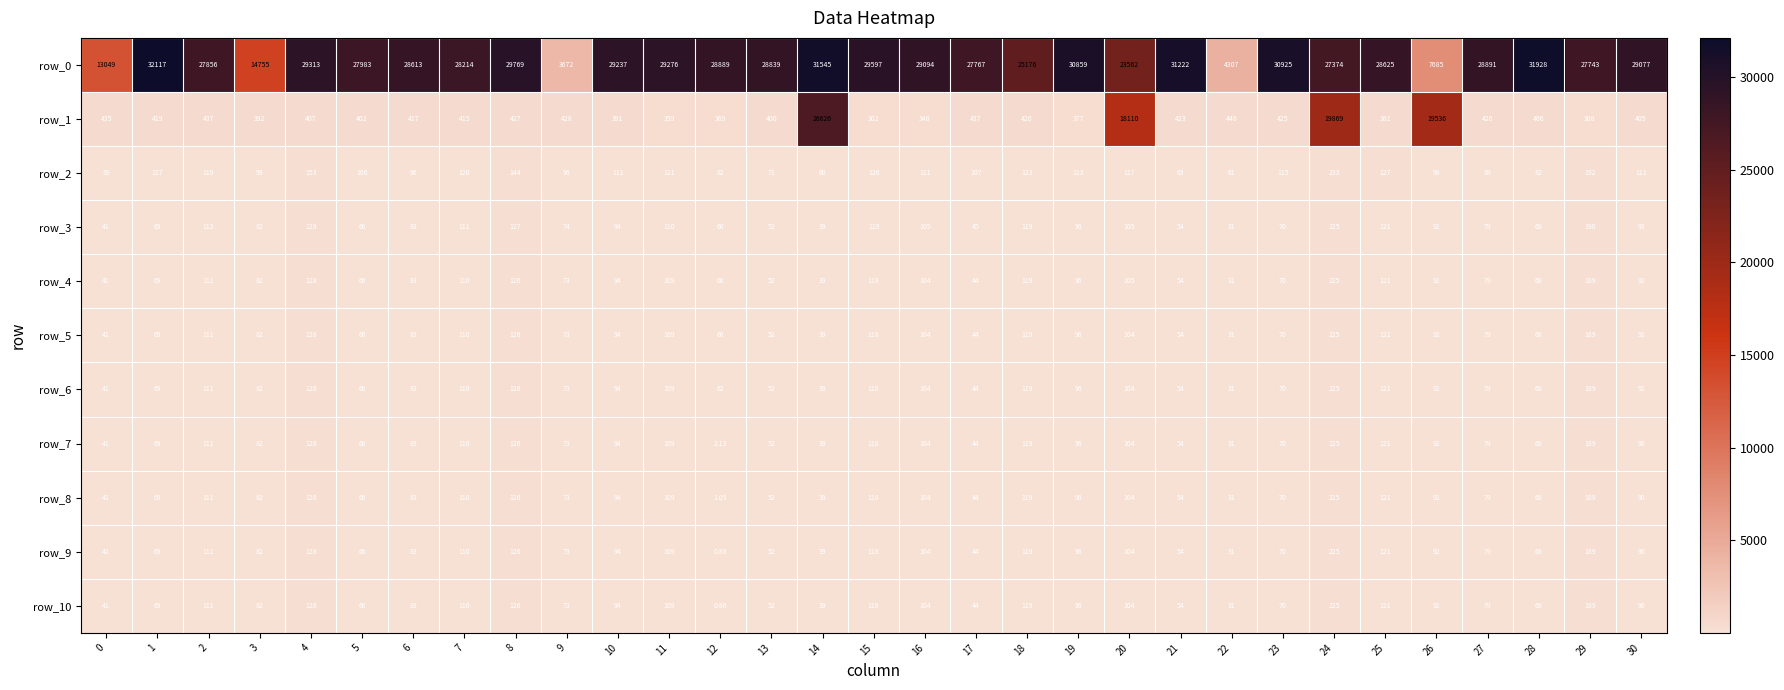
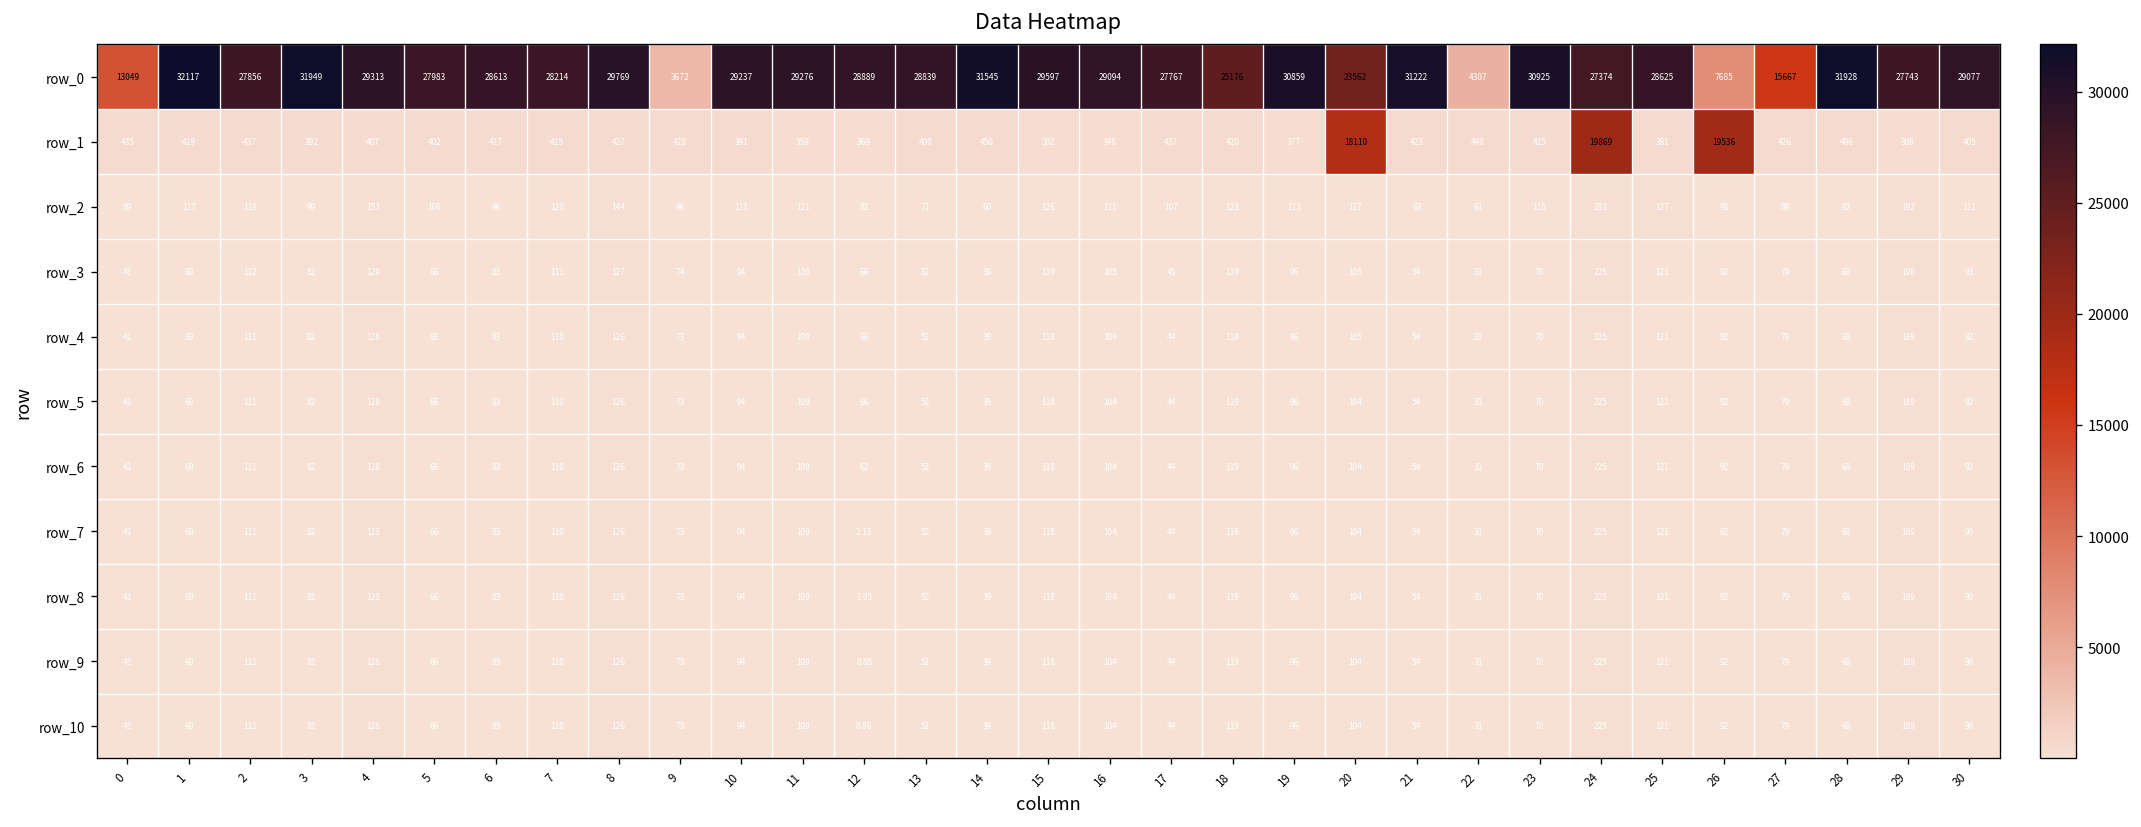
row_0, 3: 14755 -> 31949
row_0, 27: 28891 -> 15667
row_1, 14: 26626 -> 450
